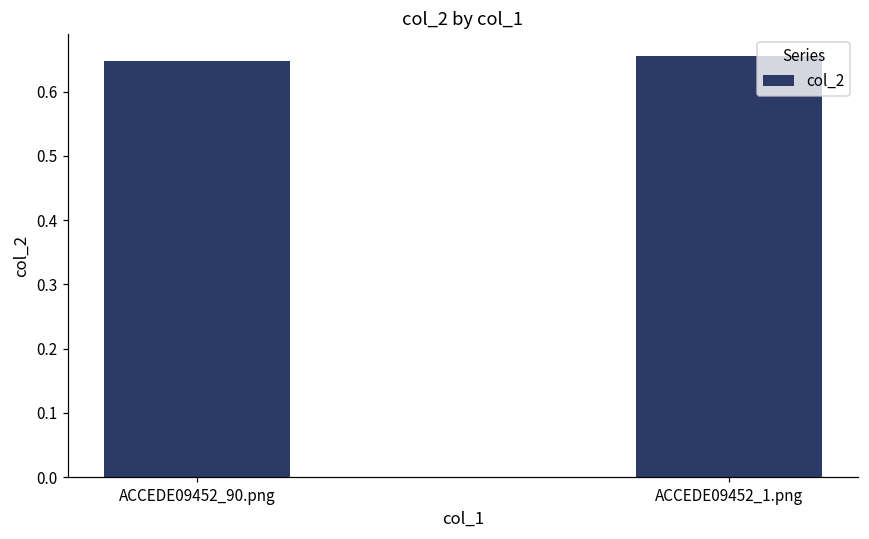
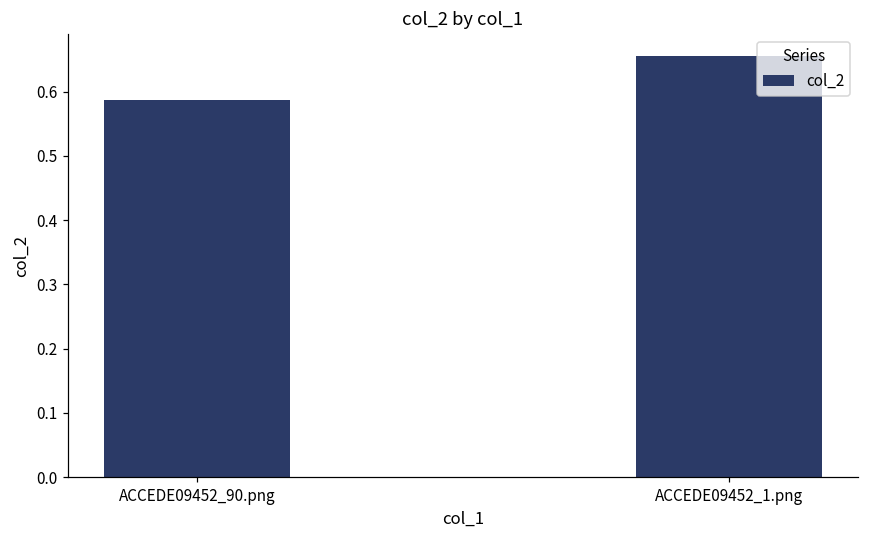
ACCEDE09452_90.png: 0.65 -> 0.59
